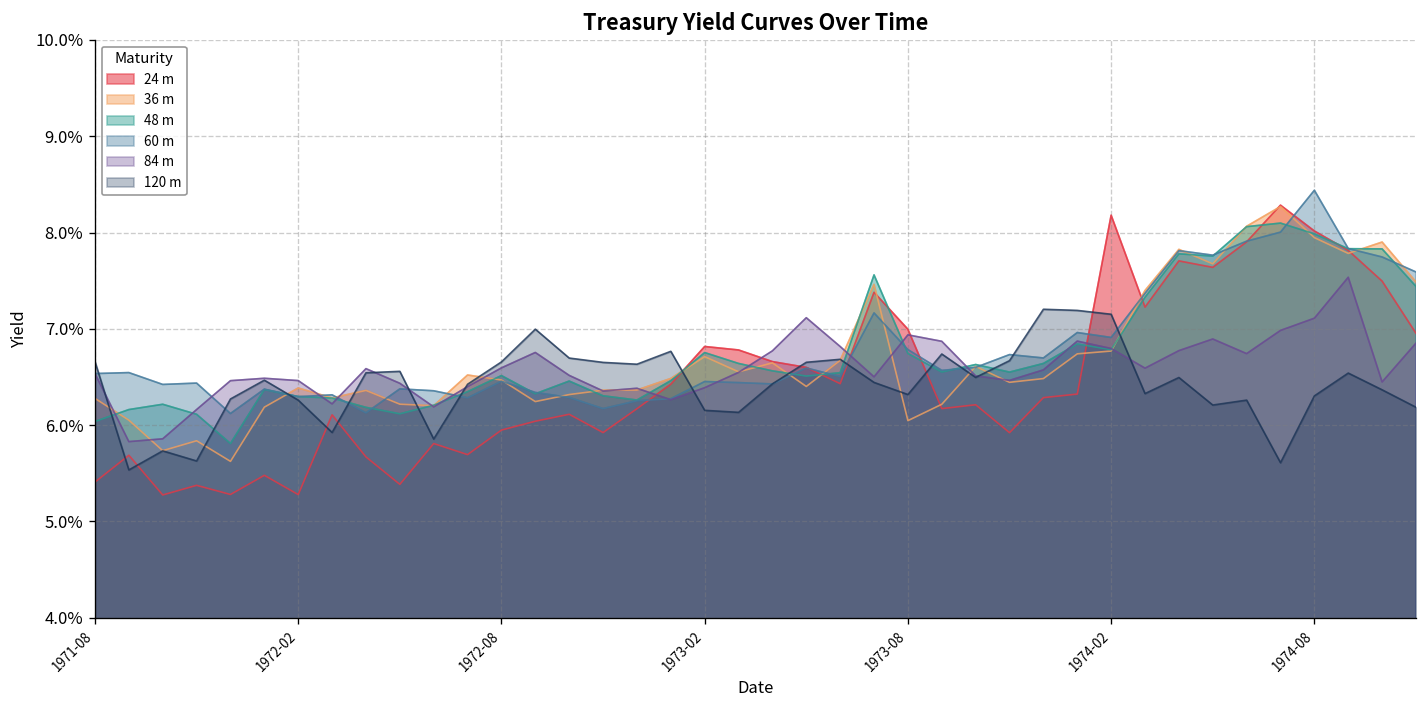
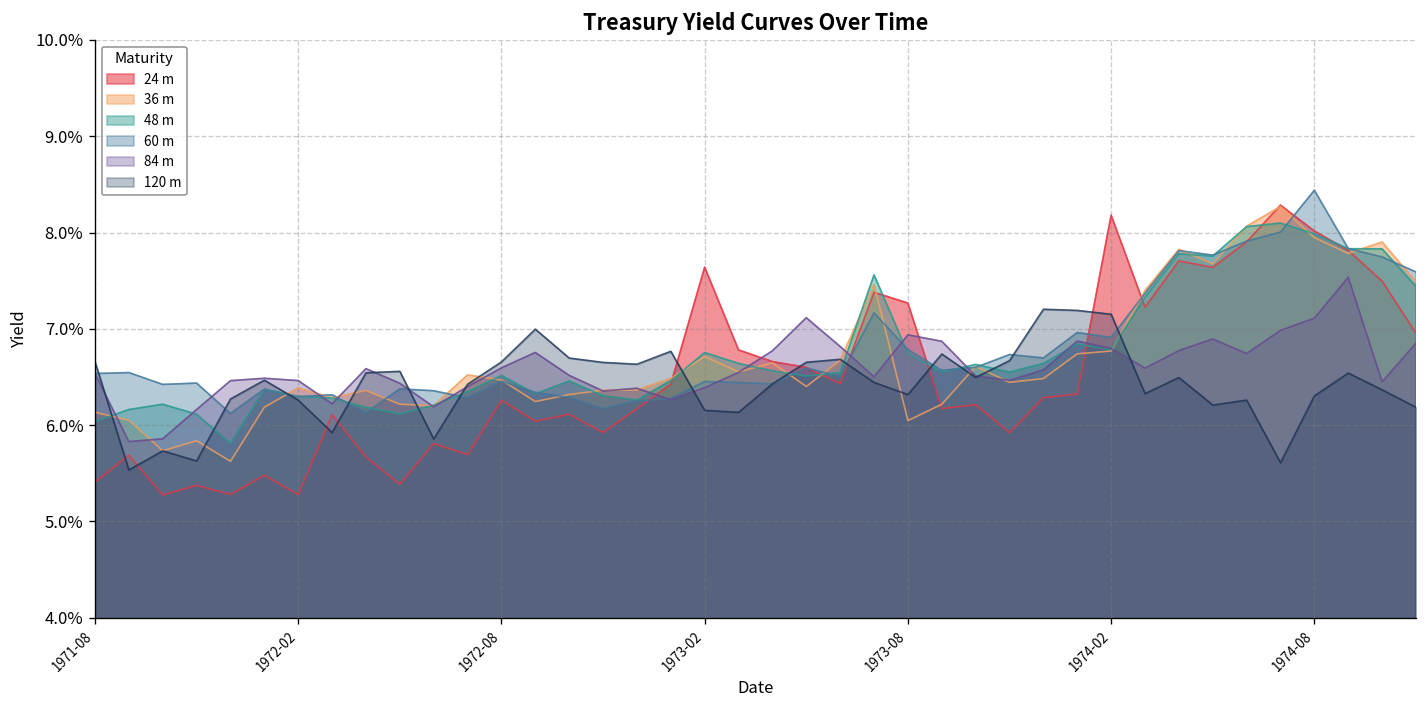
36 m, 1971-08: 6.3% -> 6.1%
24 m, 1972-08: 5.9% -> 6.3%
24 m, 1973-02: 6.8% -> 7.6%
24 m, 1973-08: 7.0% -> 7.3%
